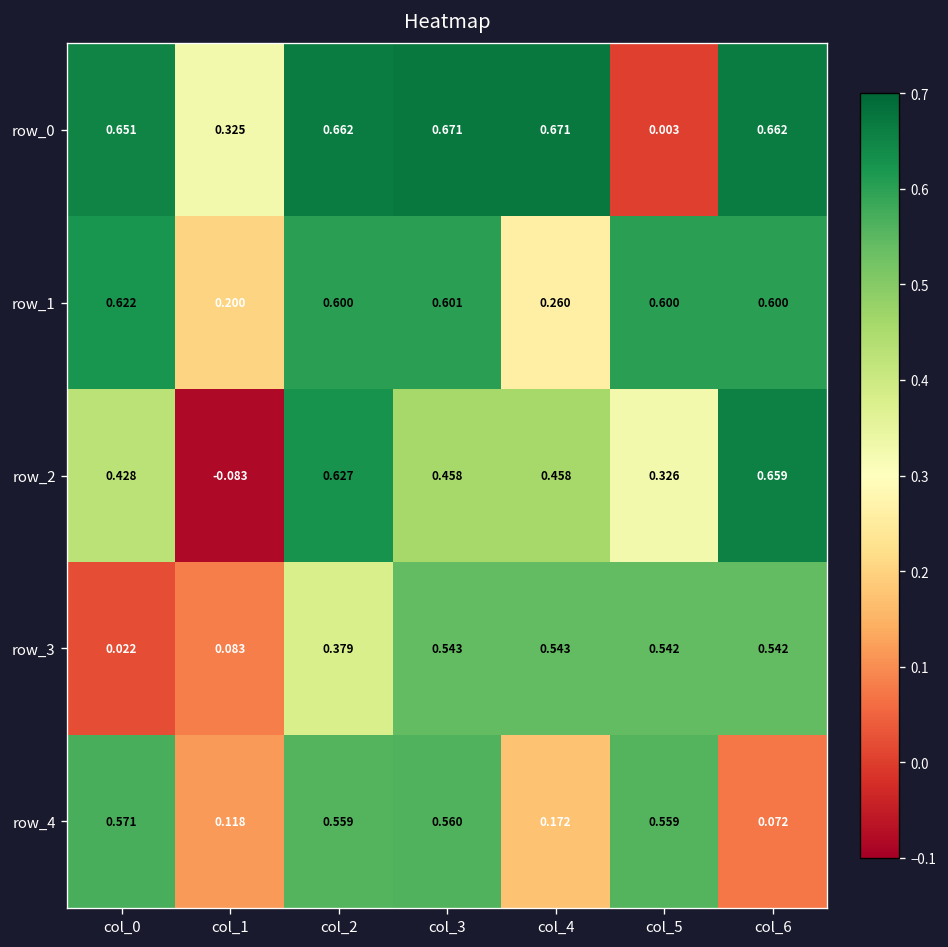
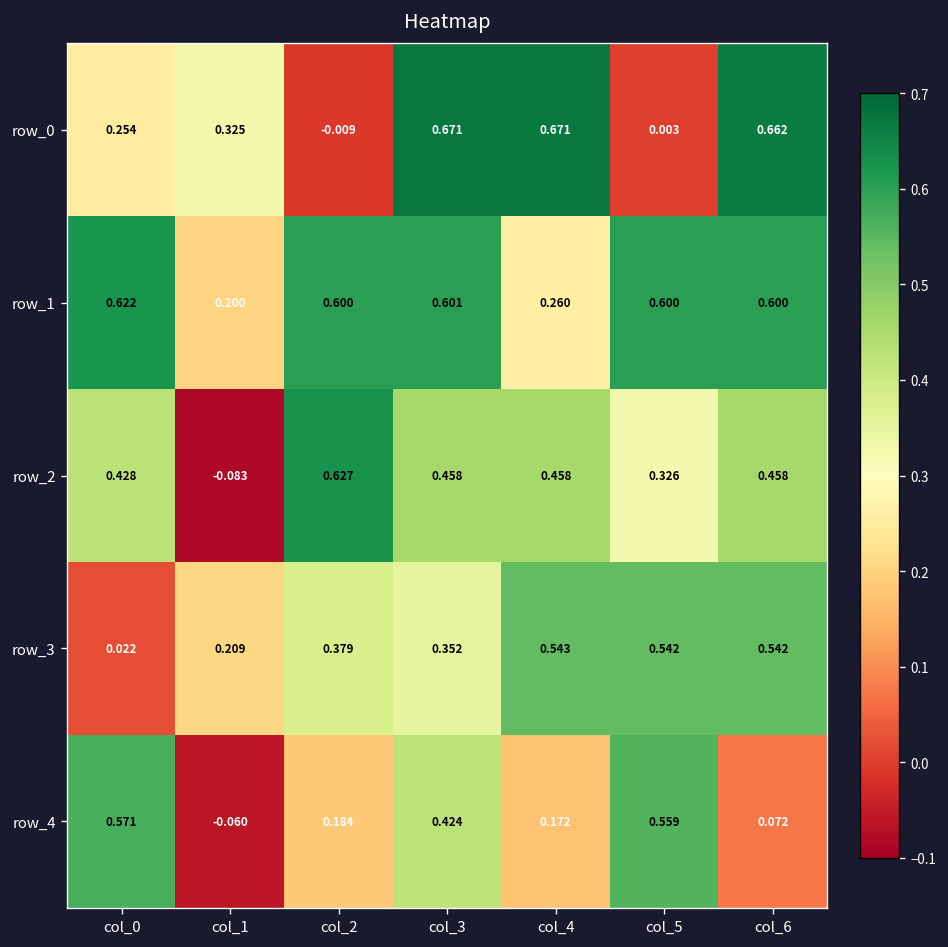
row_0, col_0: 0.651 -> 0.254
row_0, col_2: 0.662 -> -0.009
row_2, col_6: 0.659 -> 0.458
row_3, col_1: 0.083 -> 0.209
row_3, col_3: 0.543 -> 0.352
row_4, col_1: 0.118 -> -0.060
row_4, col_2: 0.559 -> 0.184
row_4, col_3: 0.560 -> 0.424
